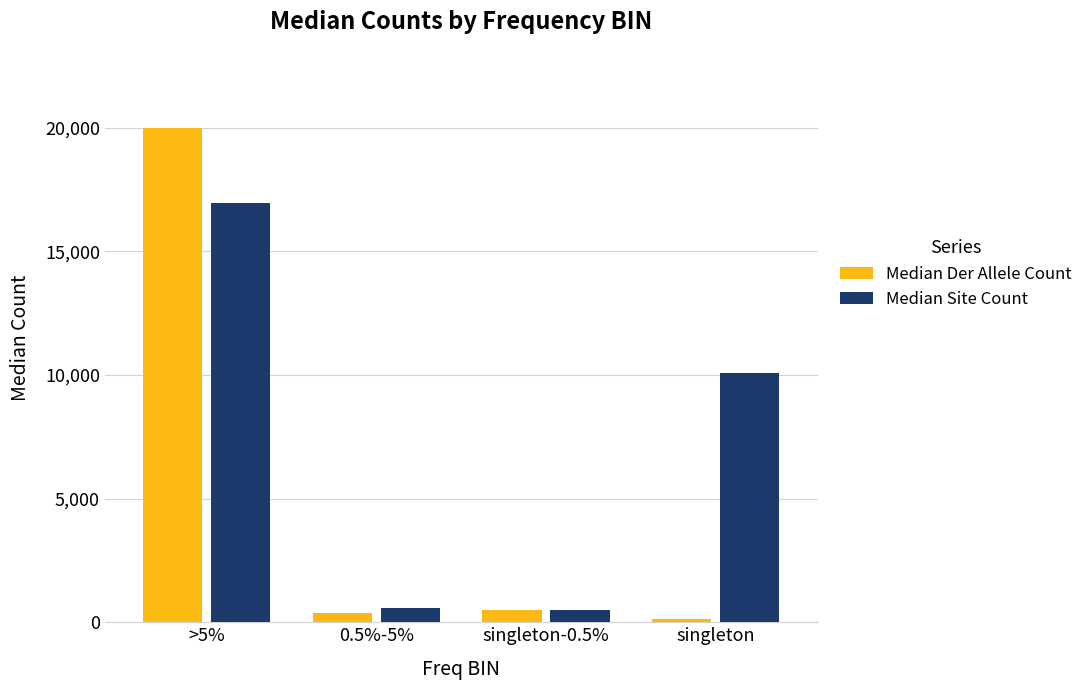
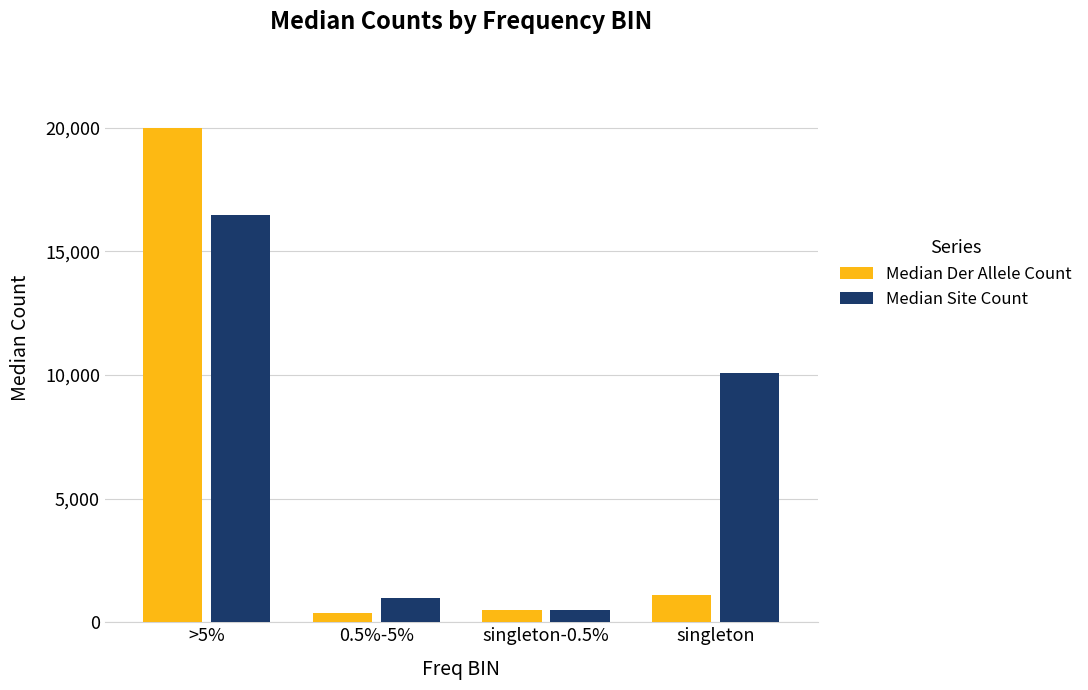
Median Site Count, >5%: 17,000 -> 16,500
Median Site Count, 0.5%-5%: 600 -> 1,000
Median Der Allele Count, singleton: 100 -> 1,100
